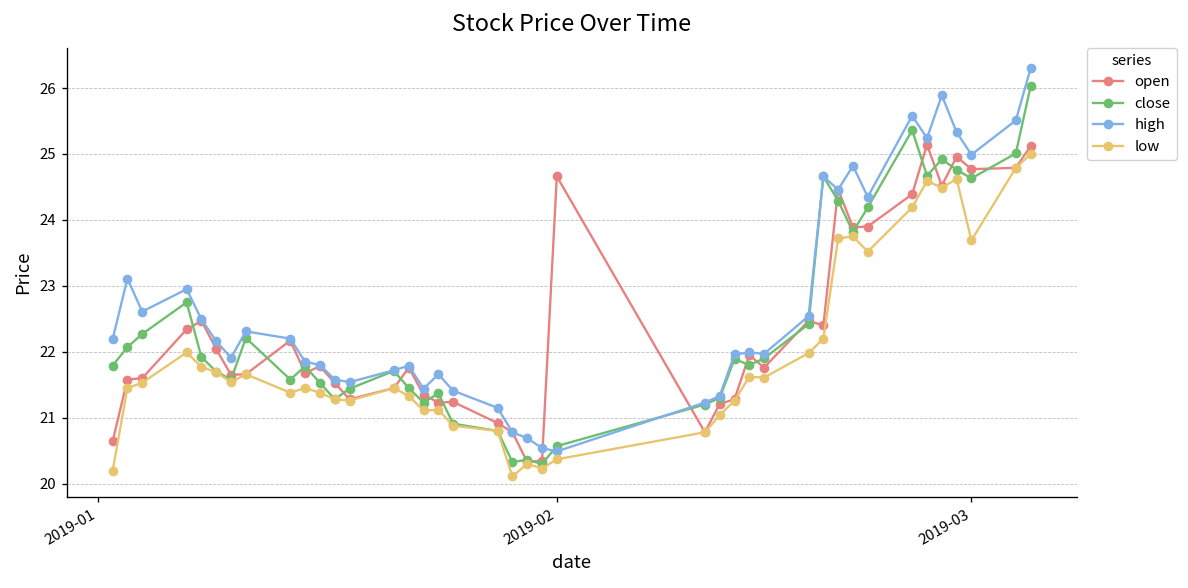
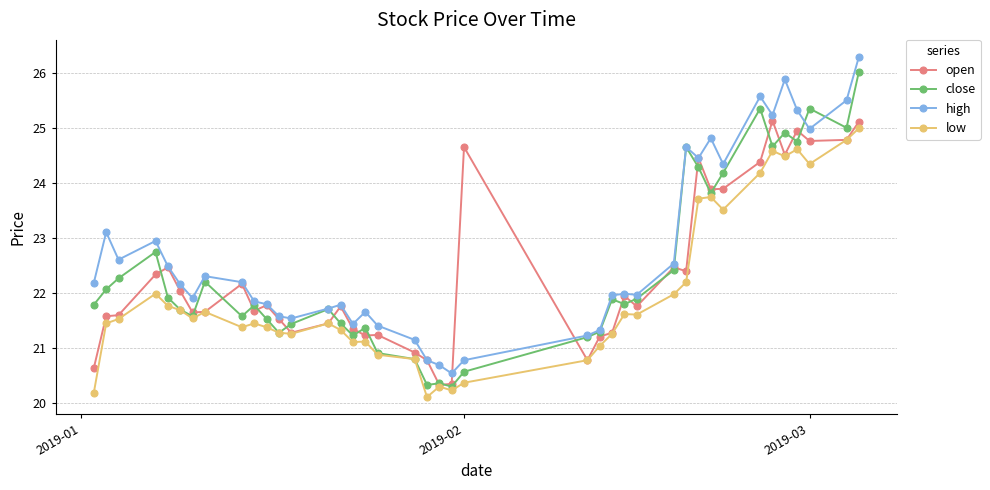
high, 2019-02: 20.5 -> 20.8
close, 2019-03: 24.6 -> 25.4
low, 2019-03: 23.7 -> 24.4
